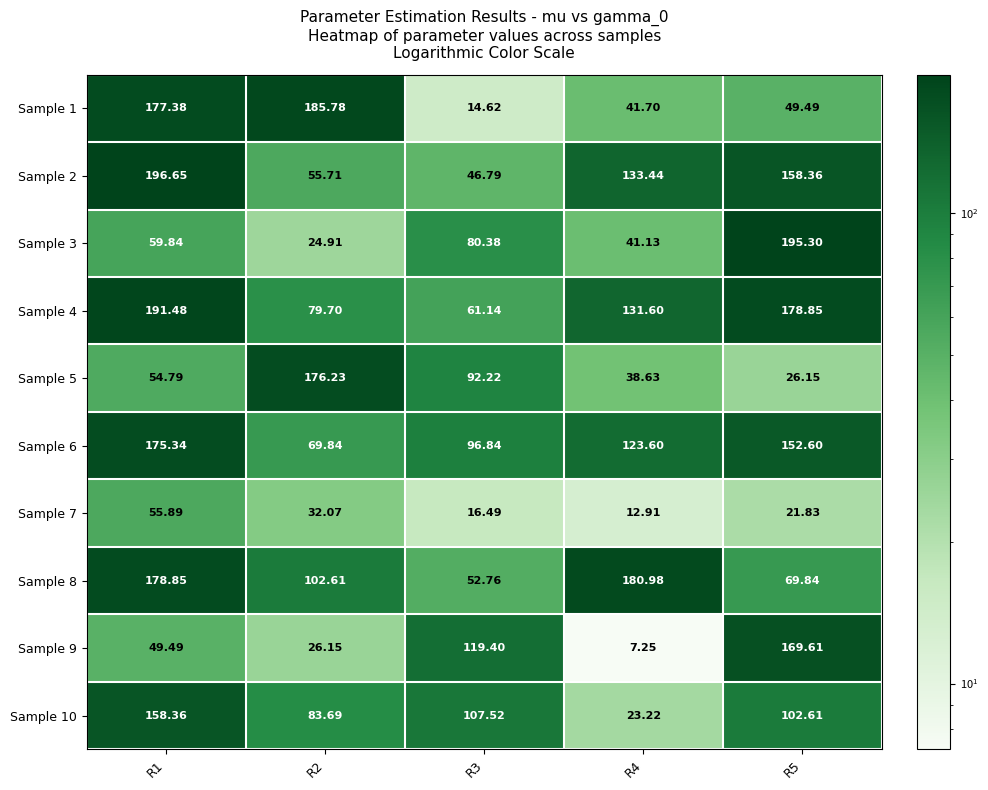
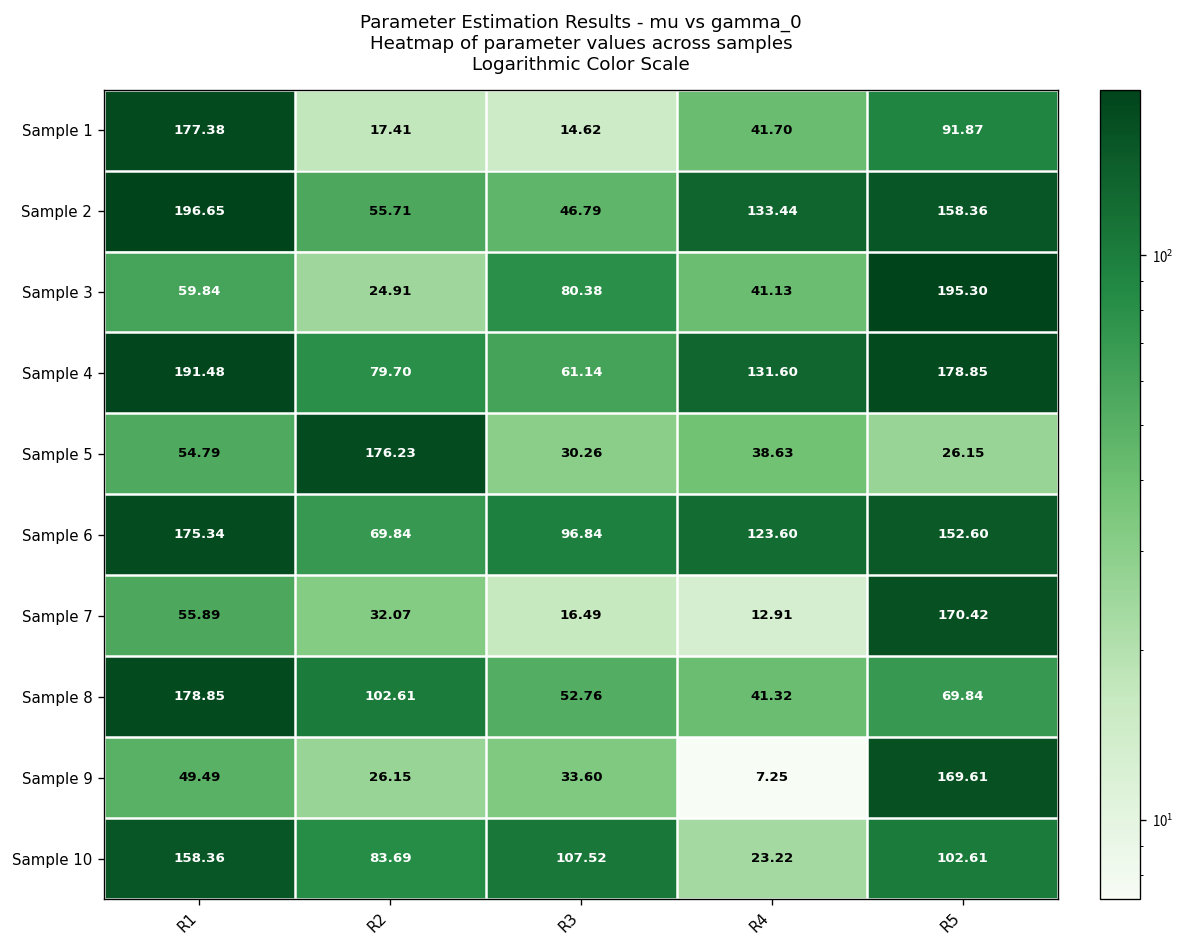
Sample 1, R2: 185.78 -> 17.41
Sample 1, R5: 49.49 -> 91.87
Sample 5, R3: 92.22 -> 30.26
Sample 7, R5: 21.83 -> 170.42
Sample 8, R4: 180.98 -> 41.32
Sample 9, R3: 119.40 -> 33.60
